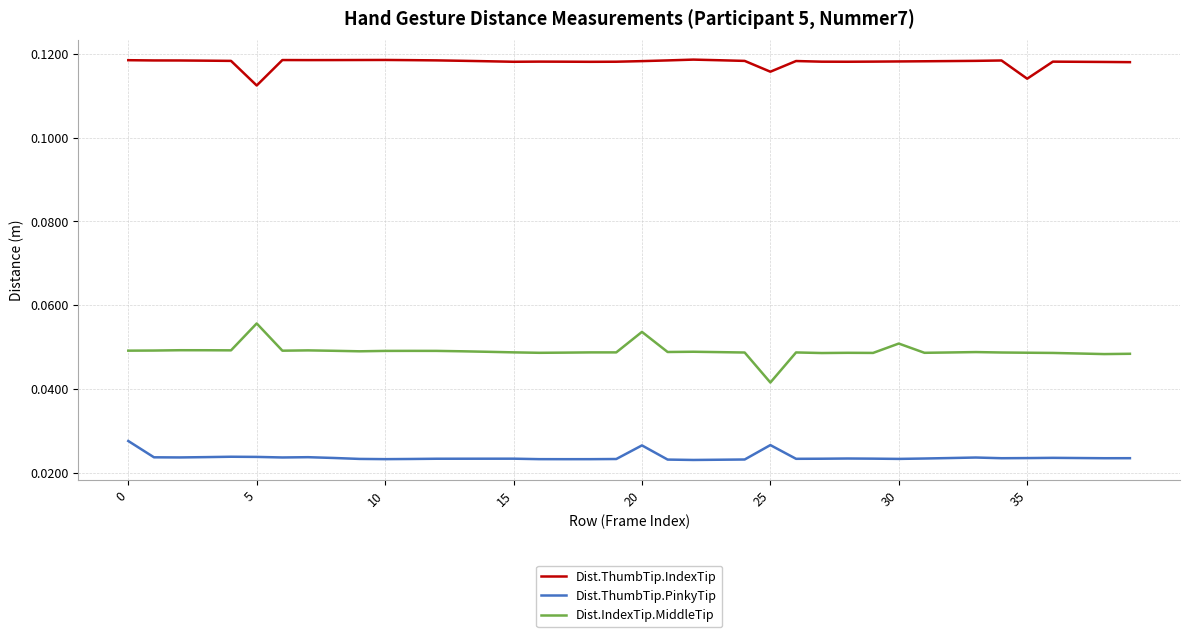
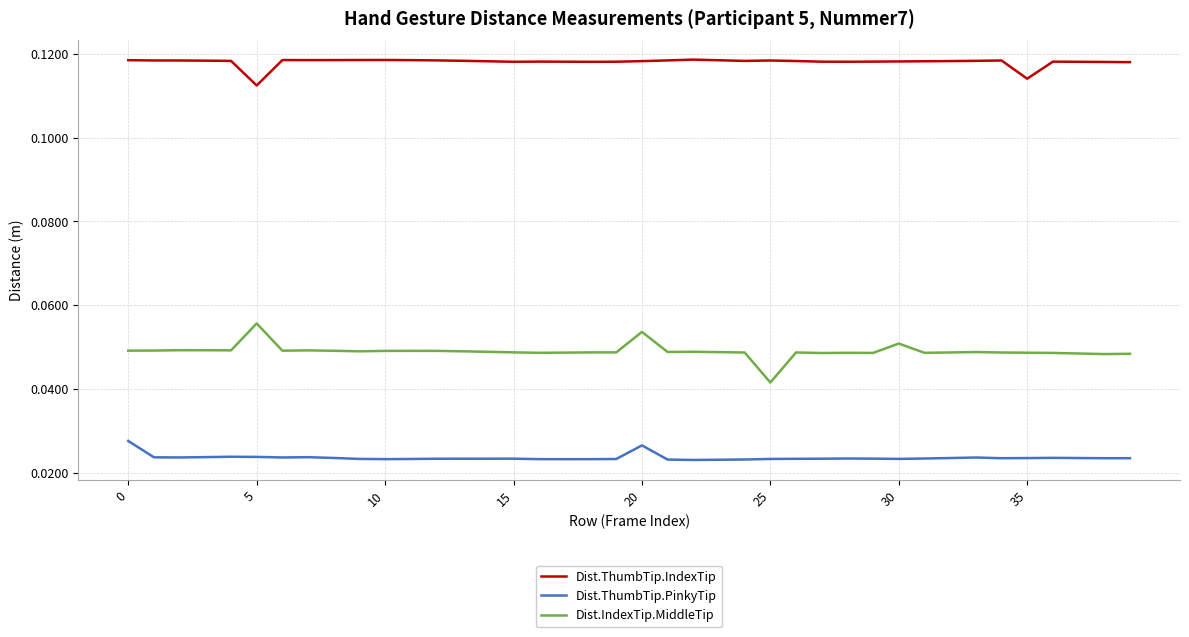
Dist.ThumbTip.IndexTip, 25: 0.116 -> 0.118
Dist.ThumbTip.PinkyTip, 25: 0.027 -> 0.023
